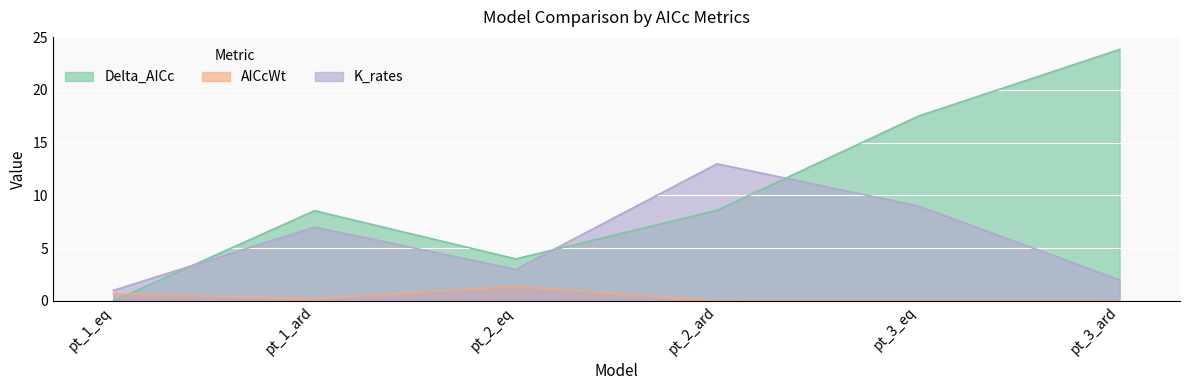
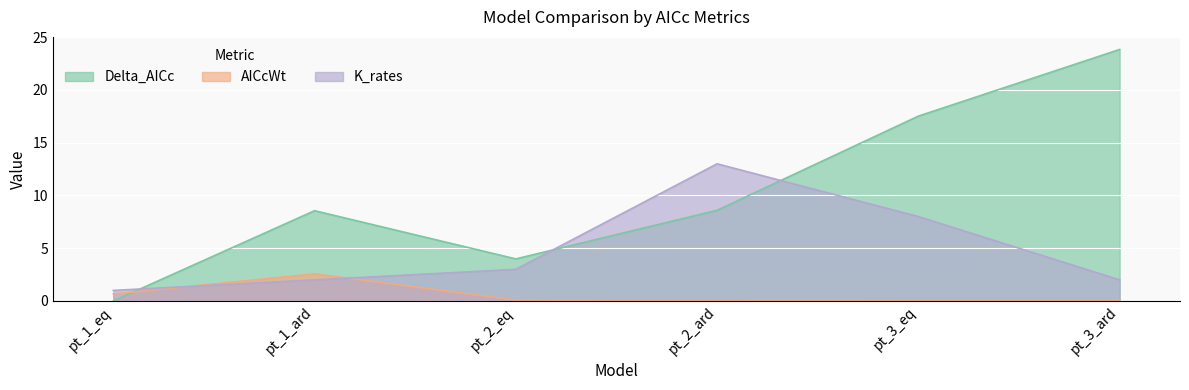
AICcWt, pt_1_ard: 0.2 -> 2.6
K_rates, pt_1_ard: 7 -> 2
AICcWt, pt_2_eq: 1.4 -> 0.1
K_rates, pt_3_eq: 9 -> 8
